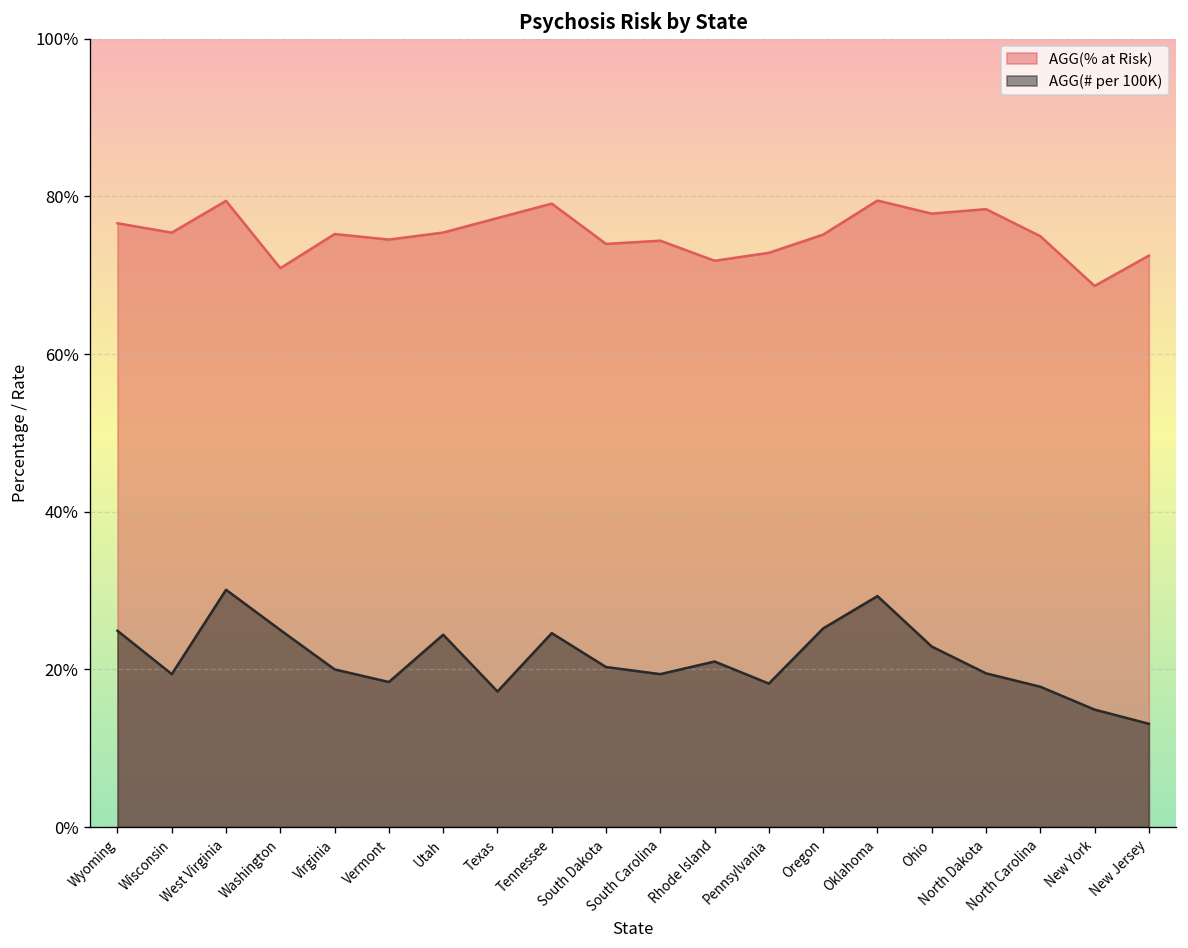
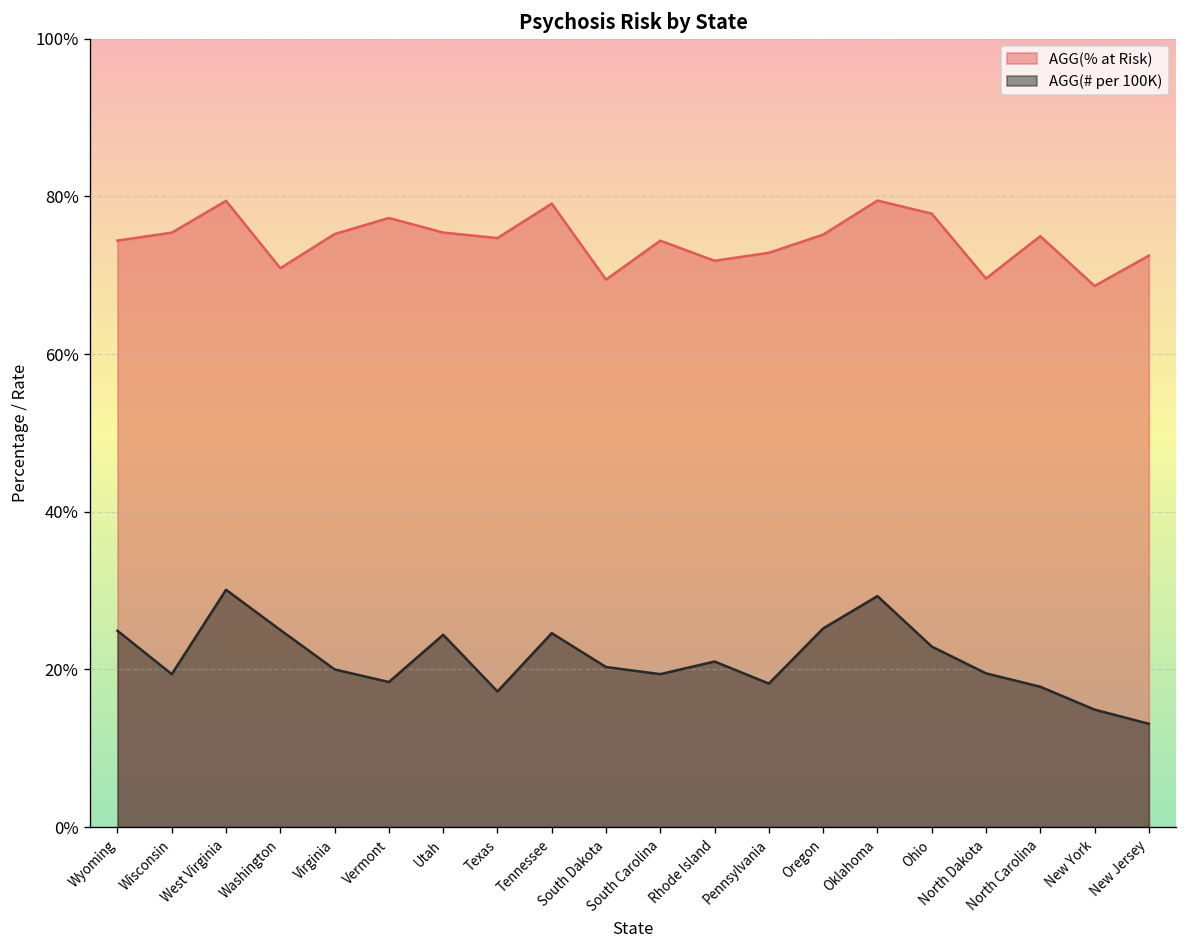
AGG(% at Risk), Wyoming: 77% -> 74%
AGG(% at Risk), Vermont: 75% -> 77%
AGG(% at Risk), Texas: 77% -> 75%
AGG(% at Risk), South Dakota: 74% -> 69%
AGG(% at Risk), North Dakota: 78% -> 70%
